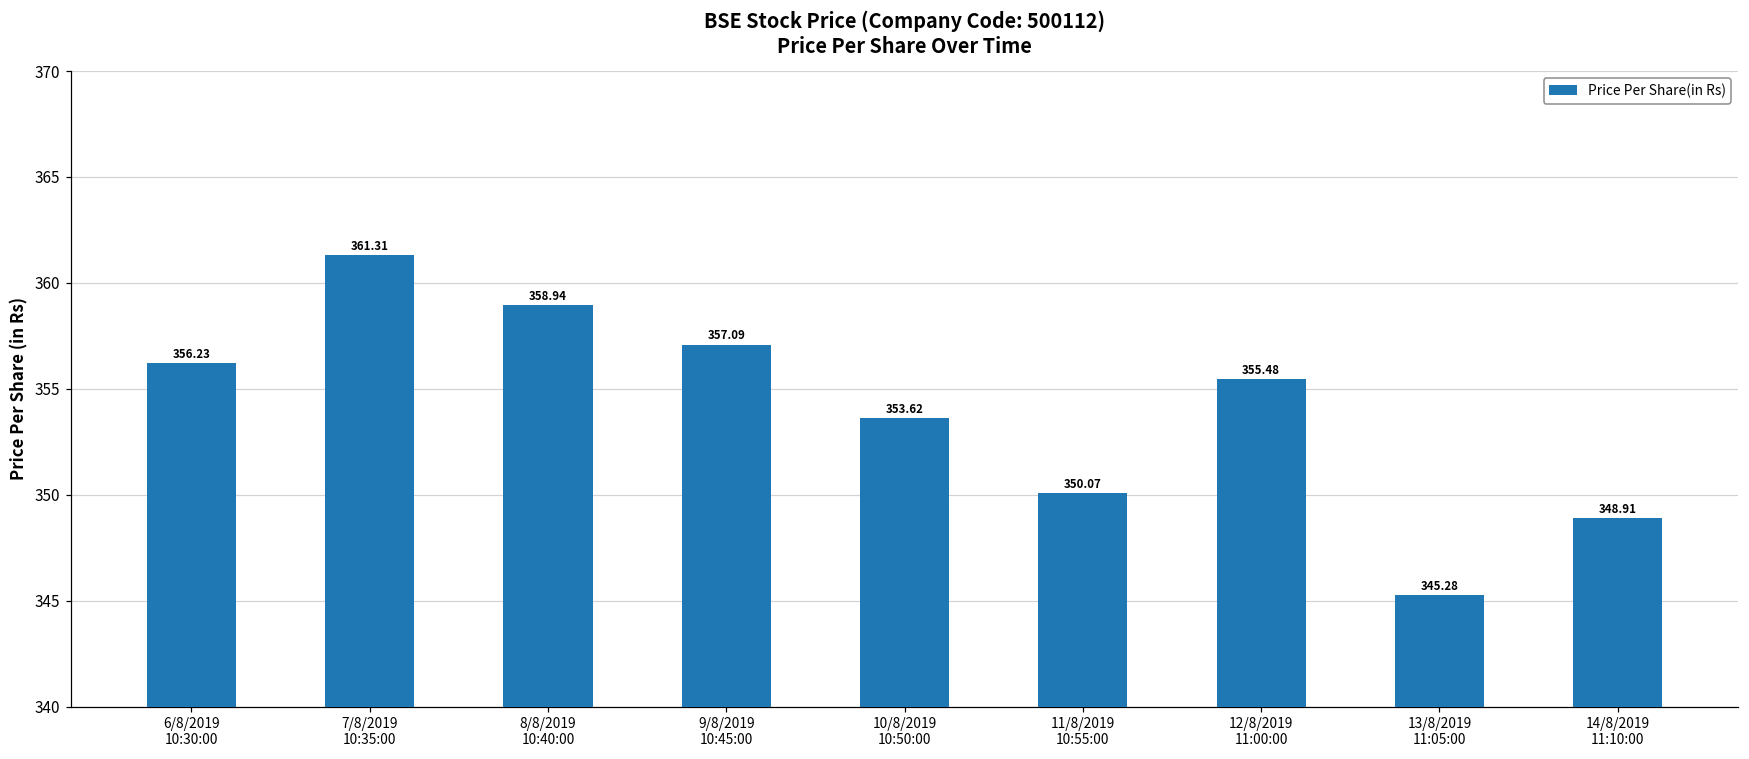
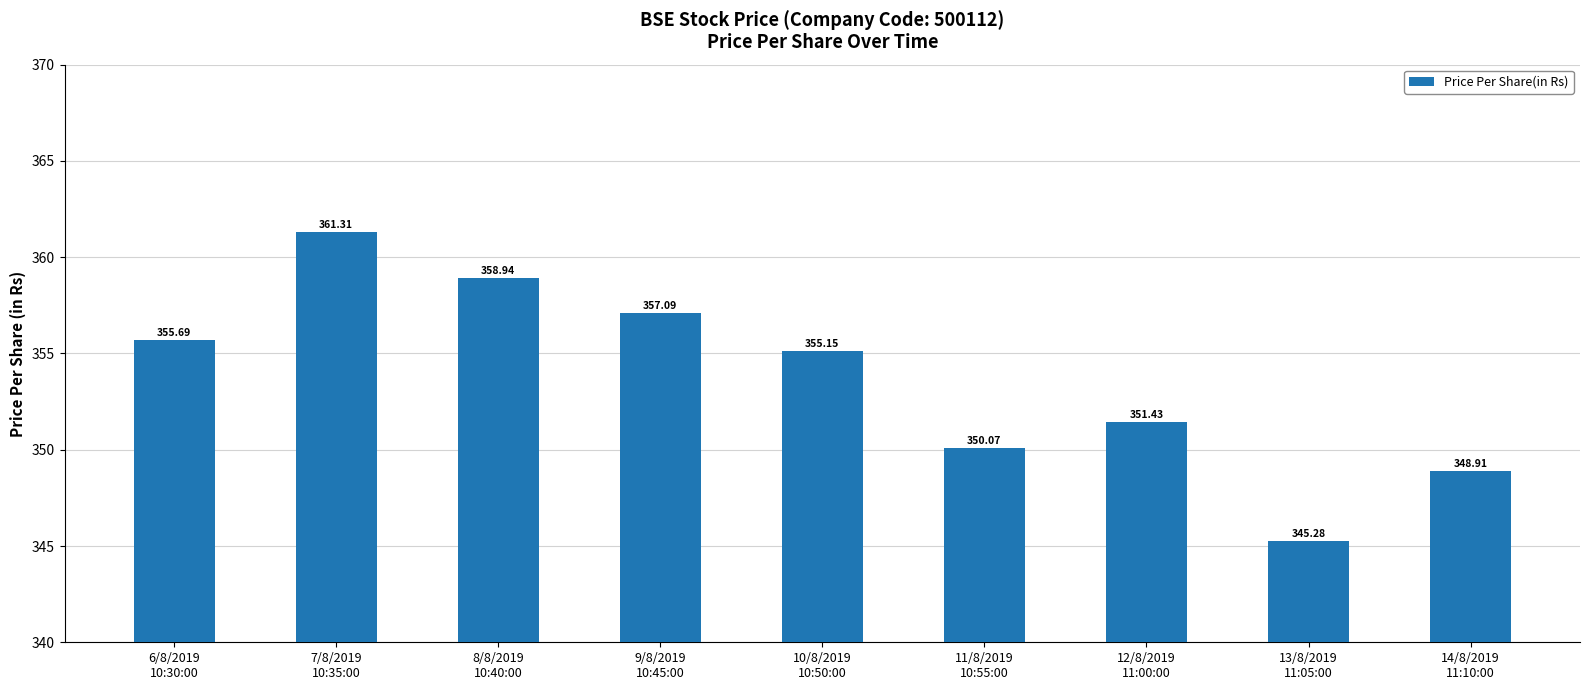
6/8/2019 10:30:00: 356.23 -> 355.69
10/8/2019 10:50:00: 353.62 -> 355.15
12/8/2019 11:00:00: 355.48 -> 351.43
